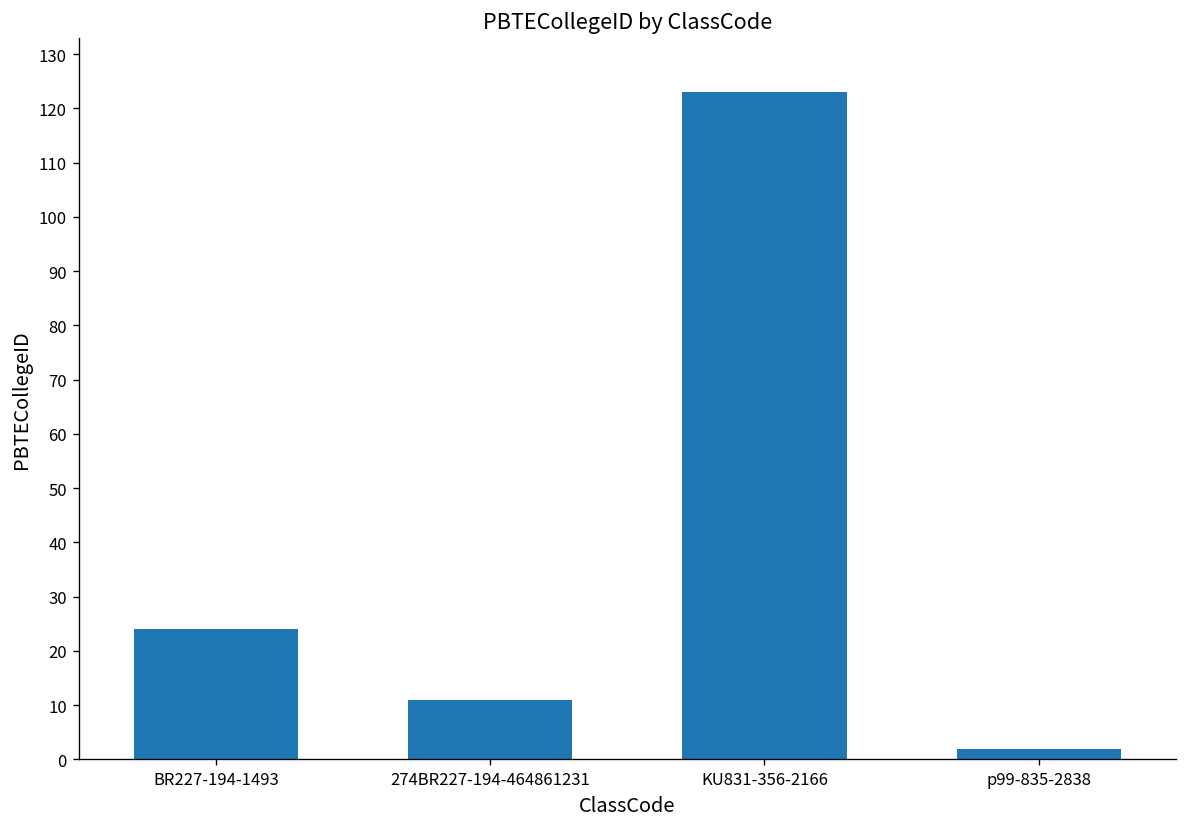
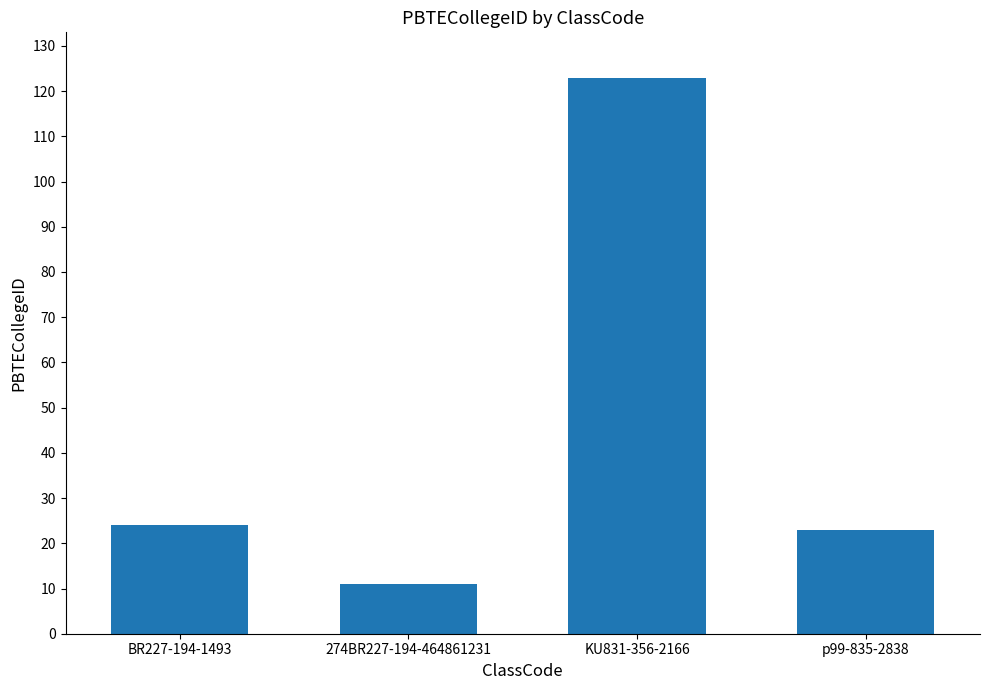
p99-835-2838: 2 -> 23
